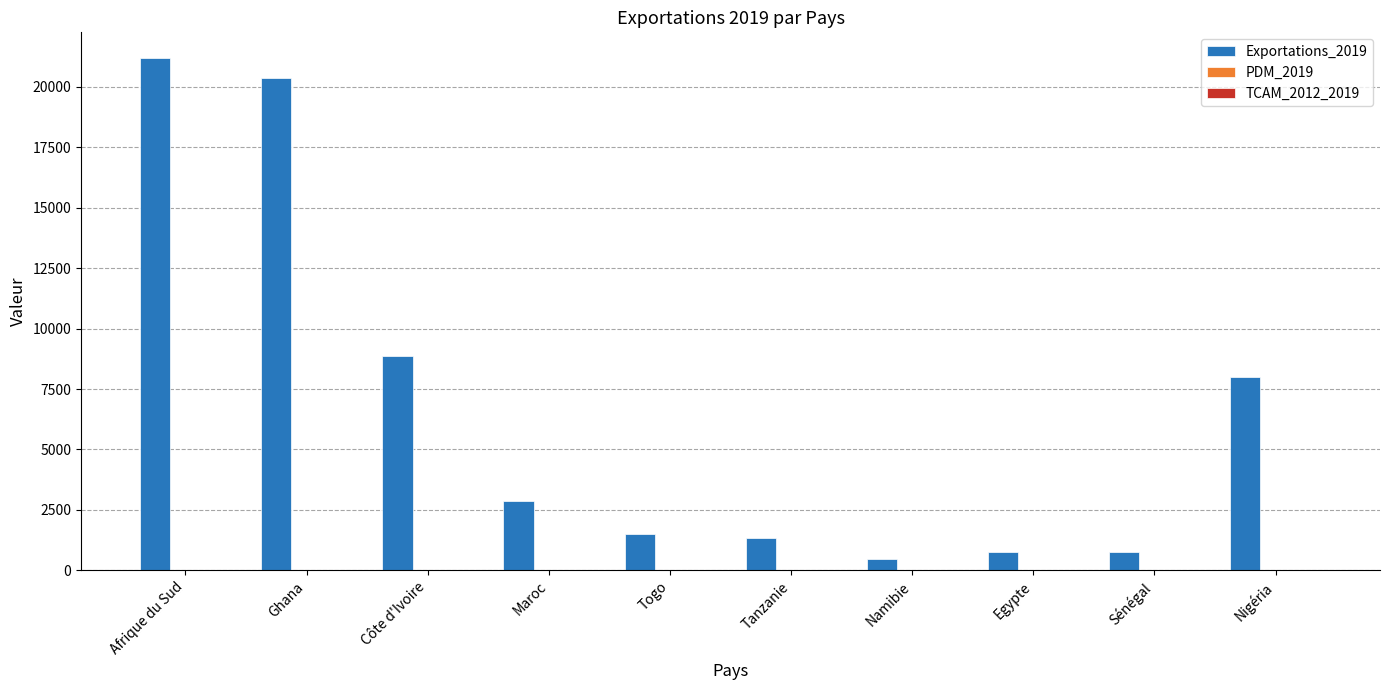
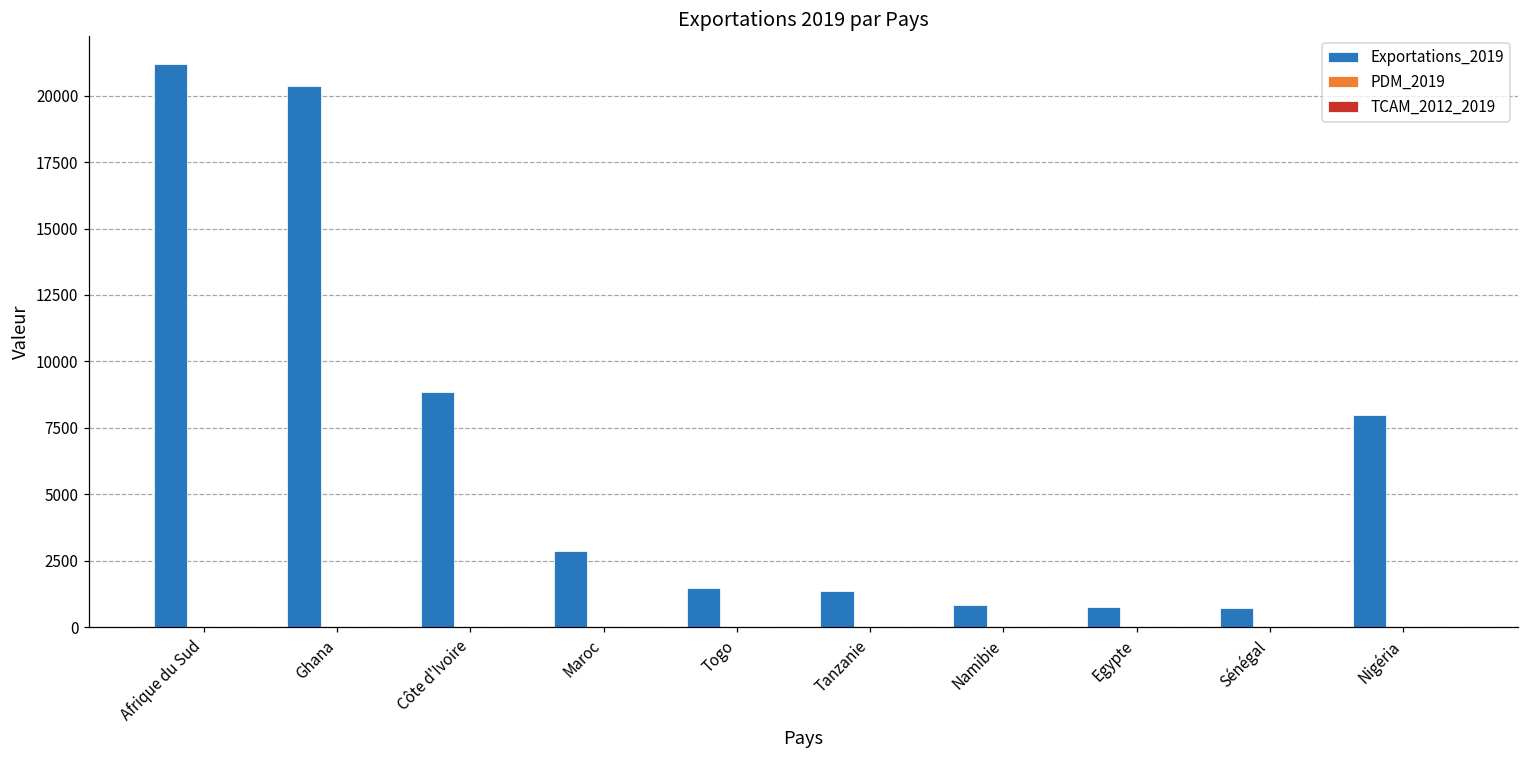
Exportations_2019, Namibie: 500 -> 800
